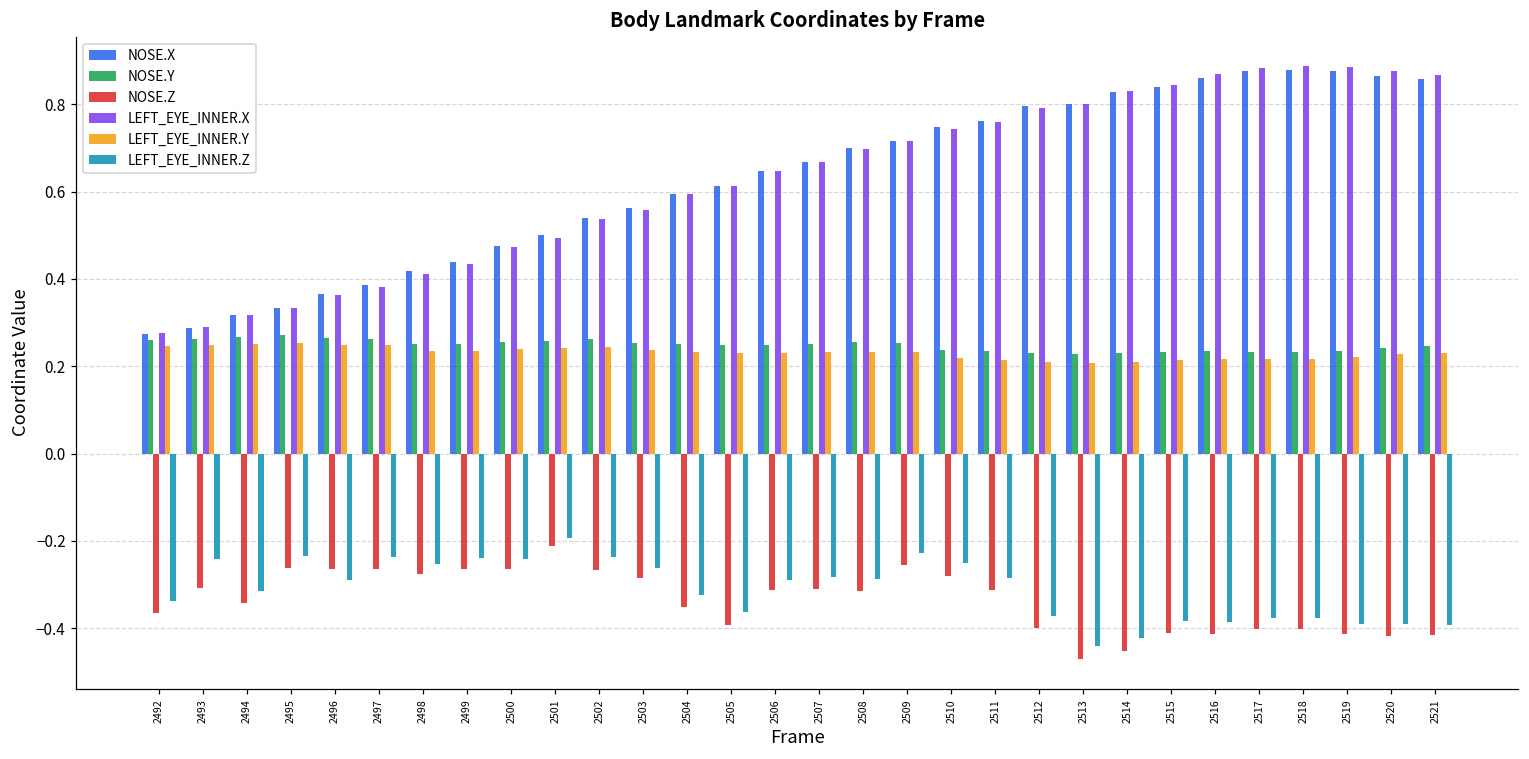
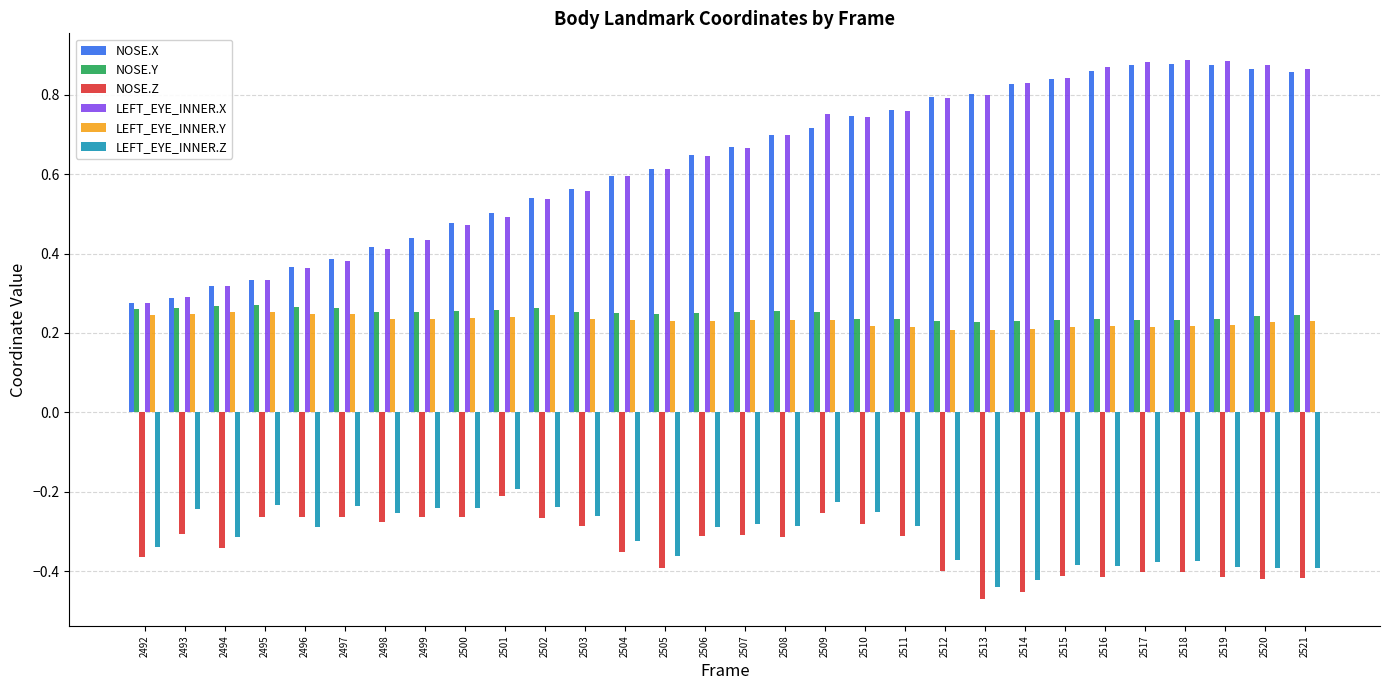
LEFT_EYE_INNER.X, 2509: 0.71 -> 0.75
